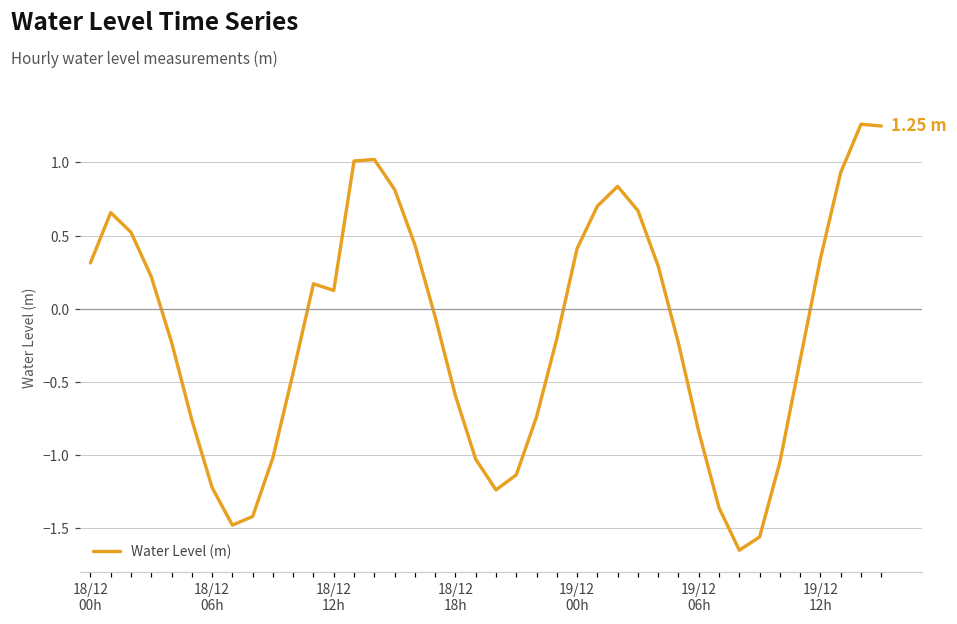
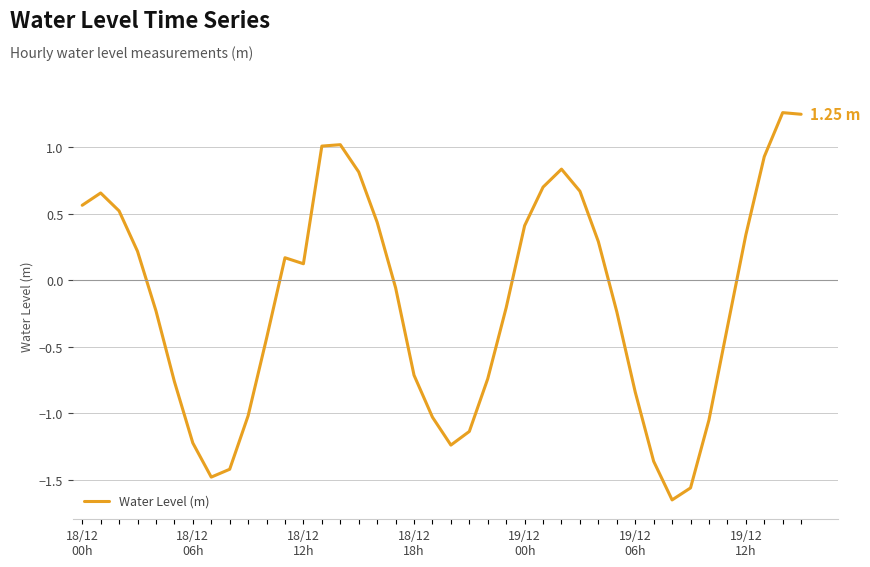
18/12 00h: 0.31 -> 0.56
18/12 18h: -0.59 -> -0.71
